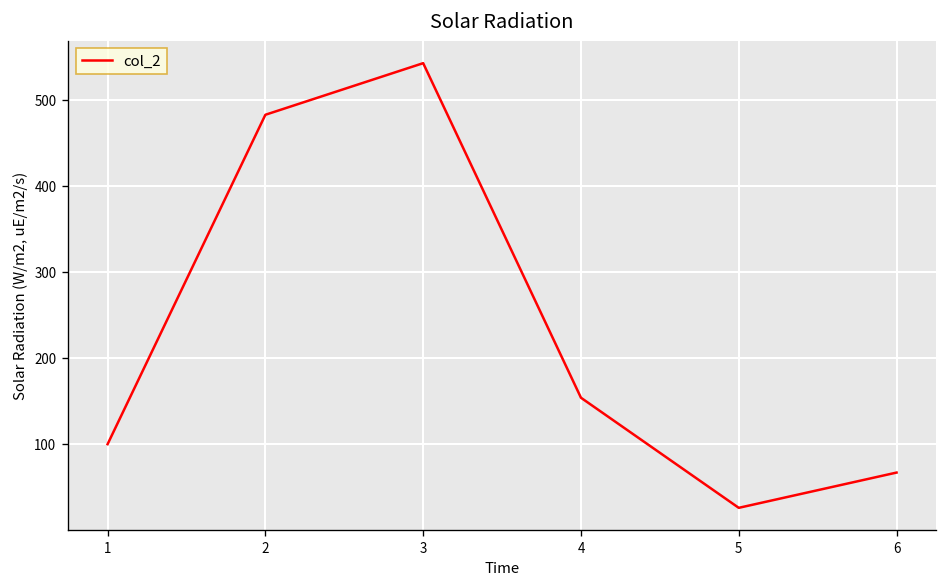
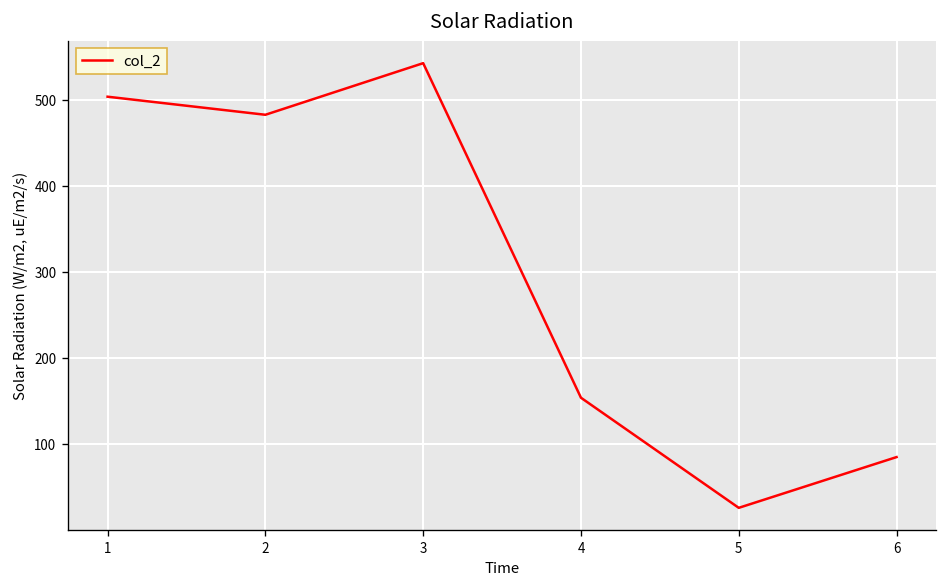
1: 100 -> 500
6: 70 -> 90
